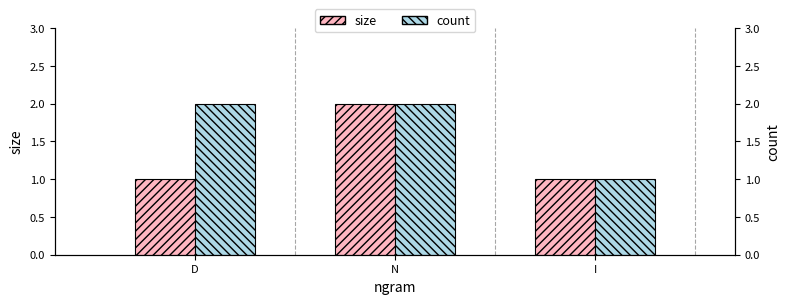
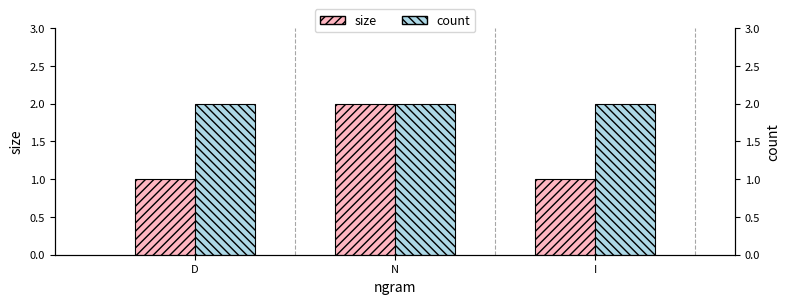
count, I: 1 -> 2
